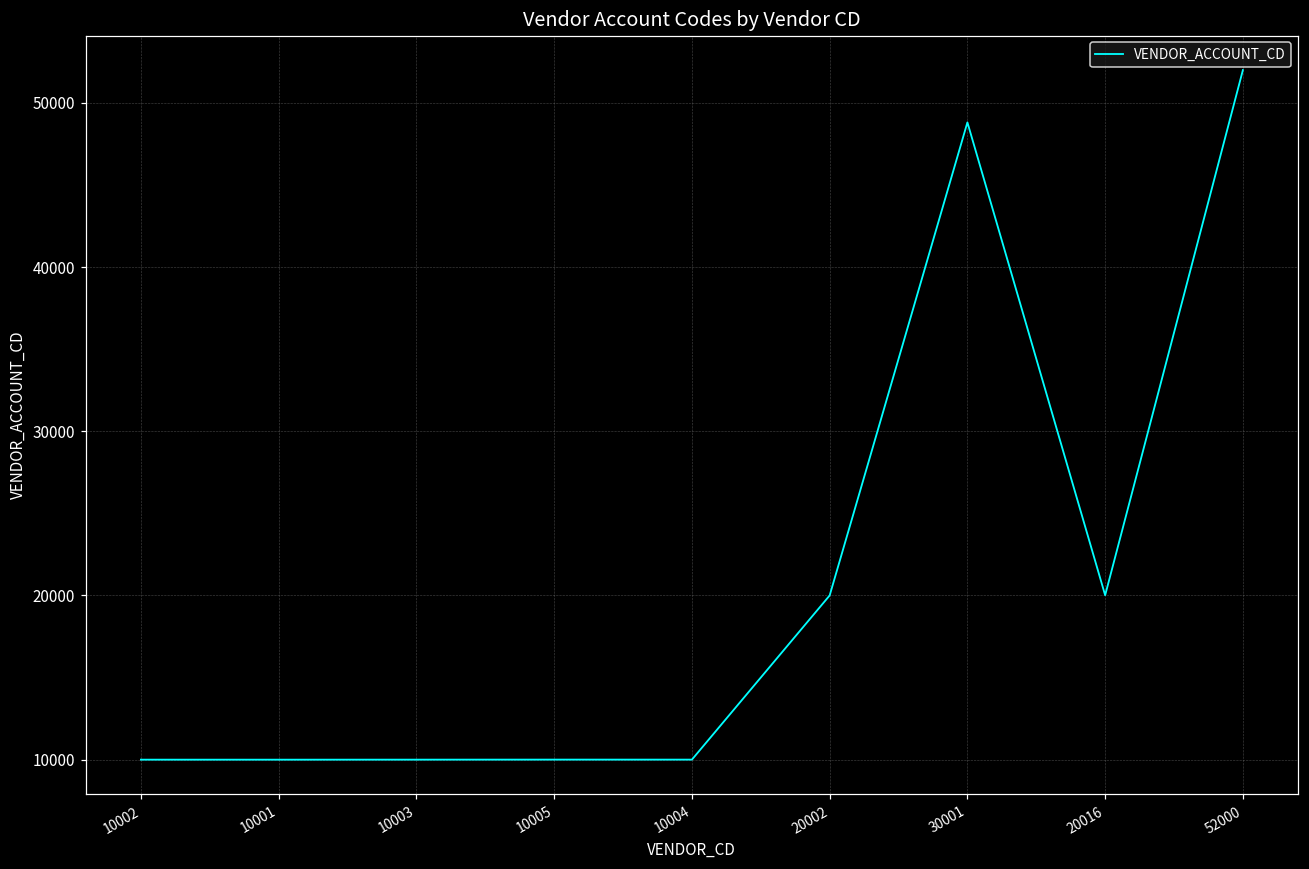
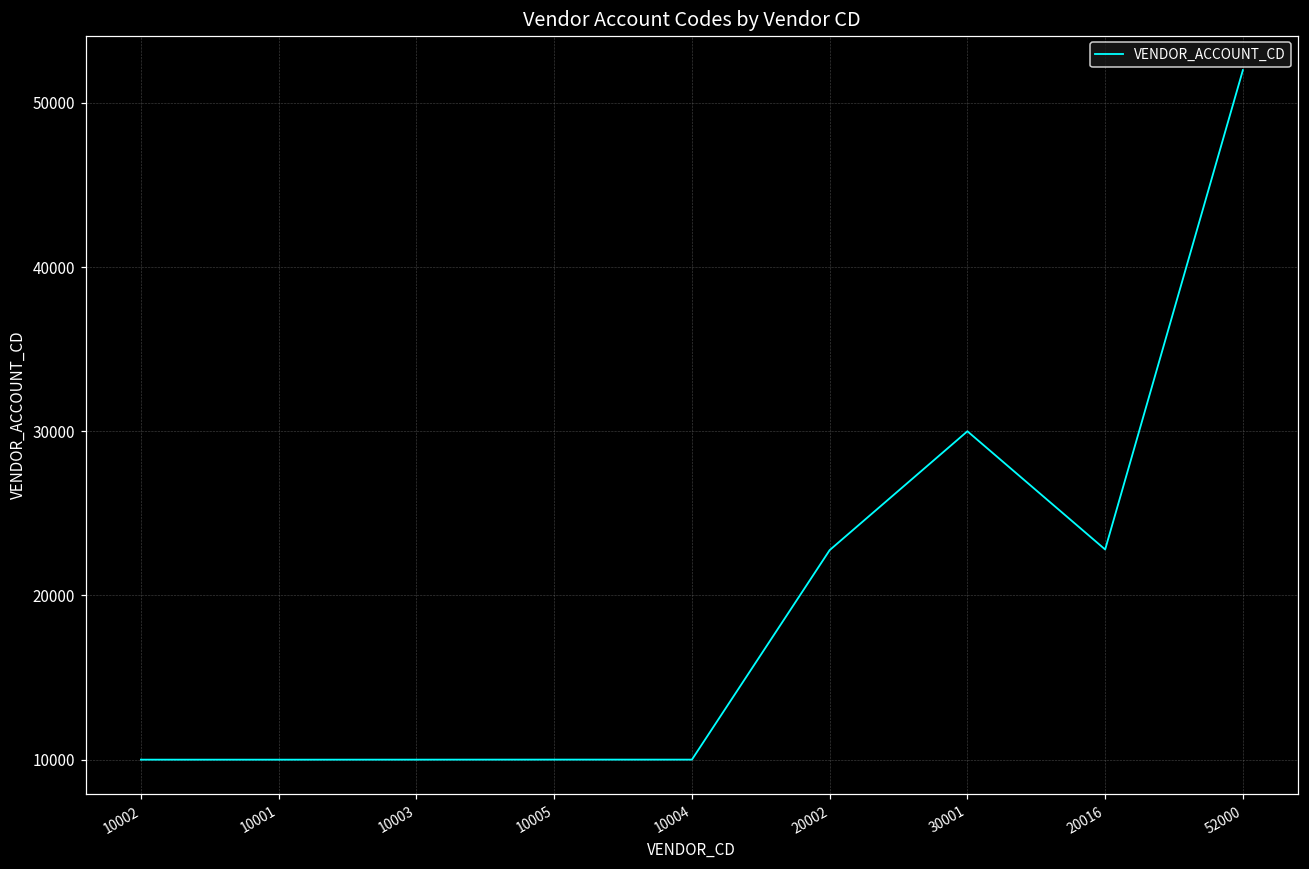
20002: 20000 -> 22800
30001: 48800 -> 30000
20016: 20000 -> 22800
